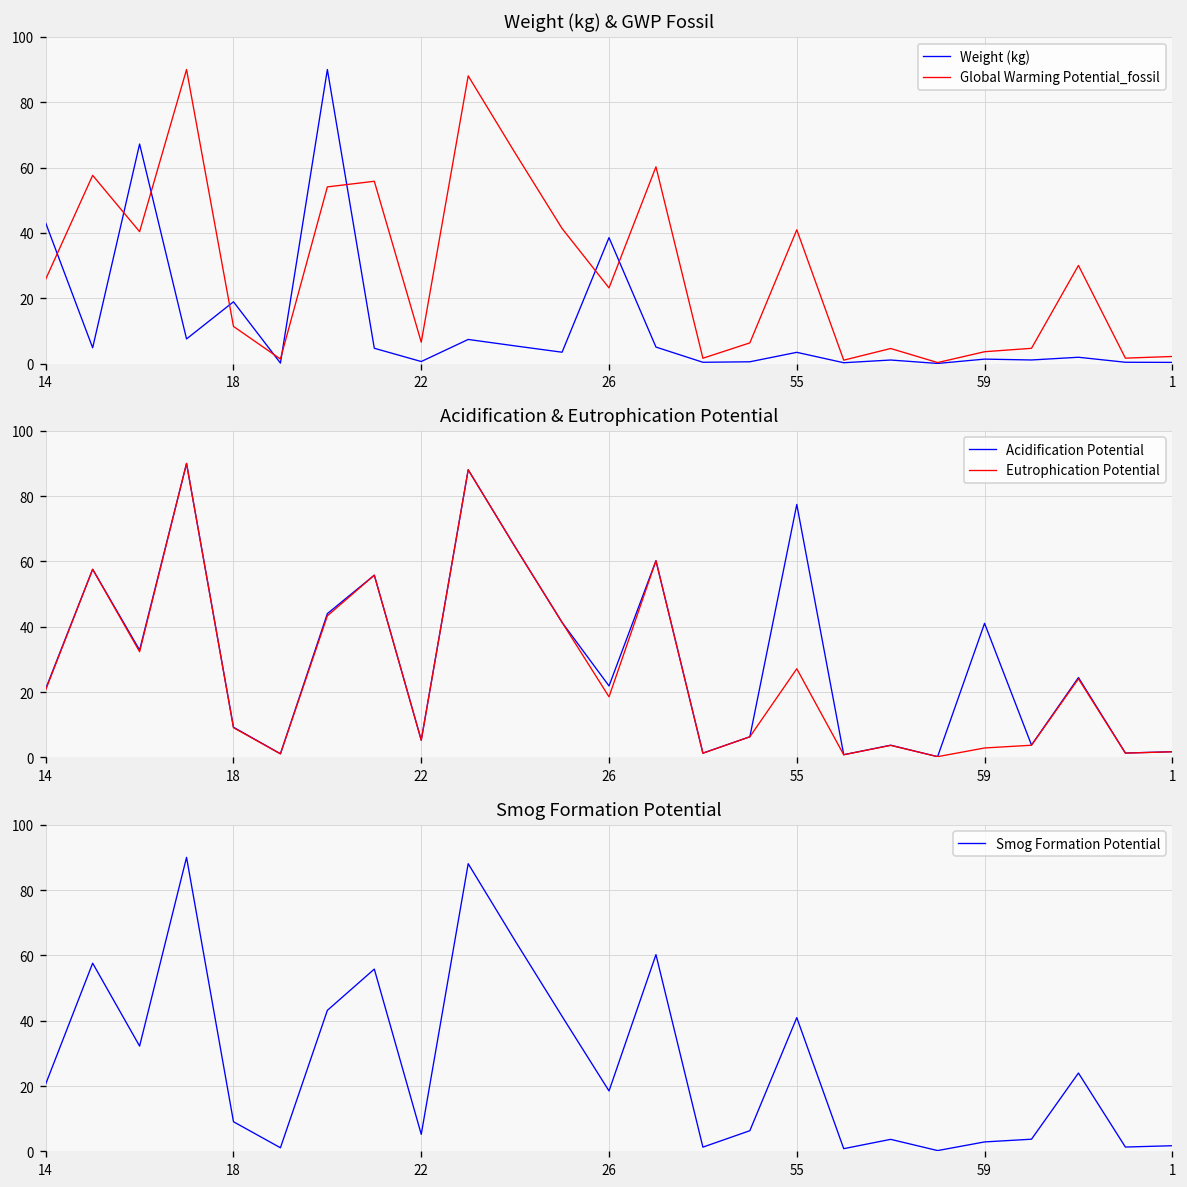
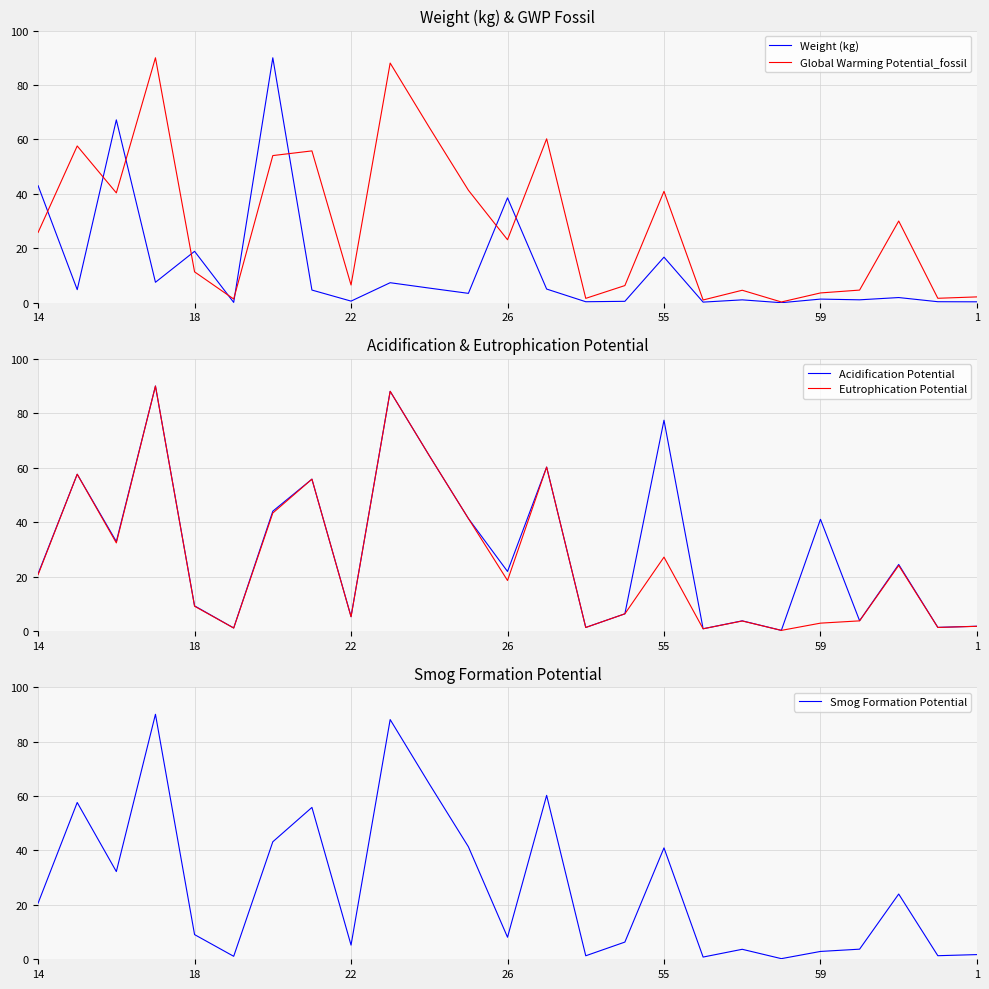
Weight (kg) & GWP Fossil, Weight (kg), 55: 3 -> 17
Smog Formation Potential, 26: 18 -> 8
